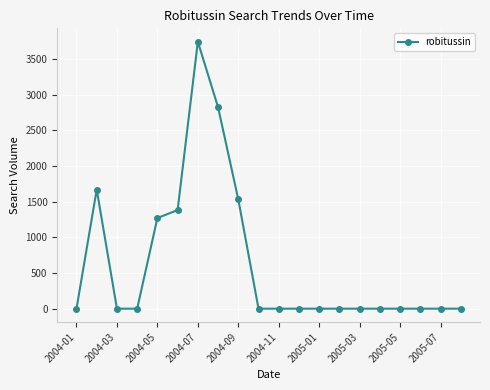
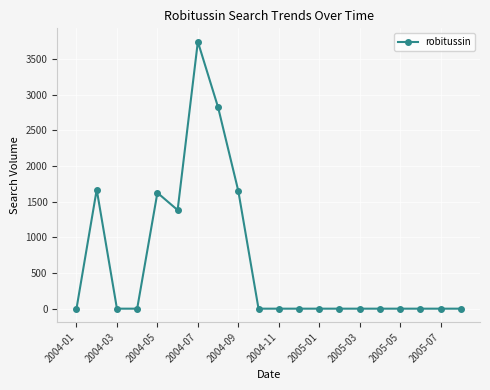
2004-05: 1300 -> 1600
2004-09: 1500 -> 1700
